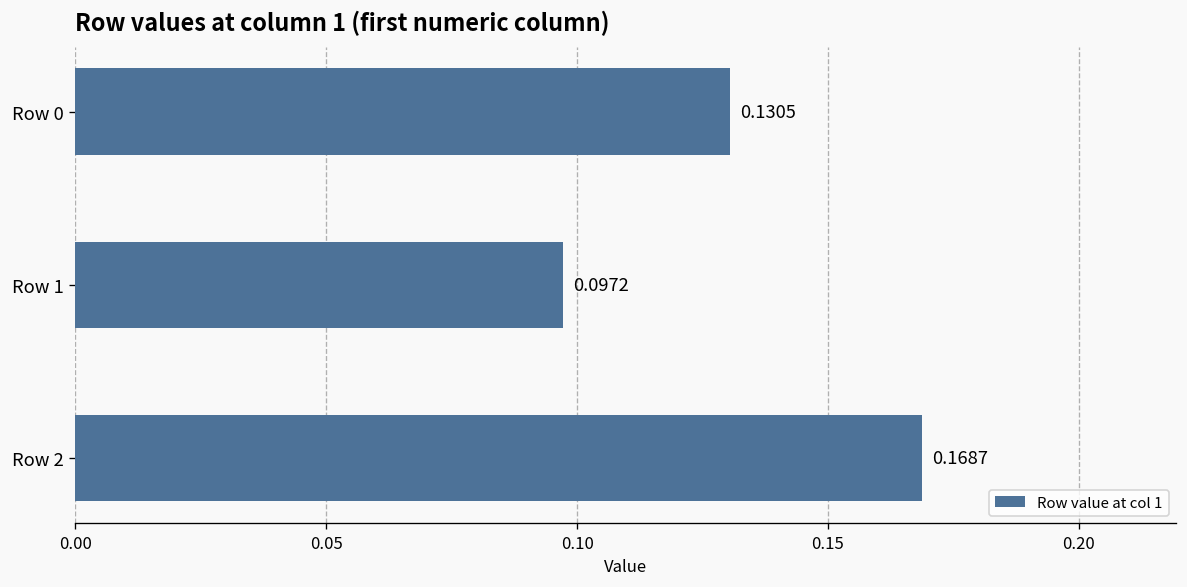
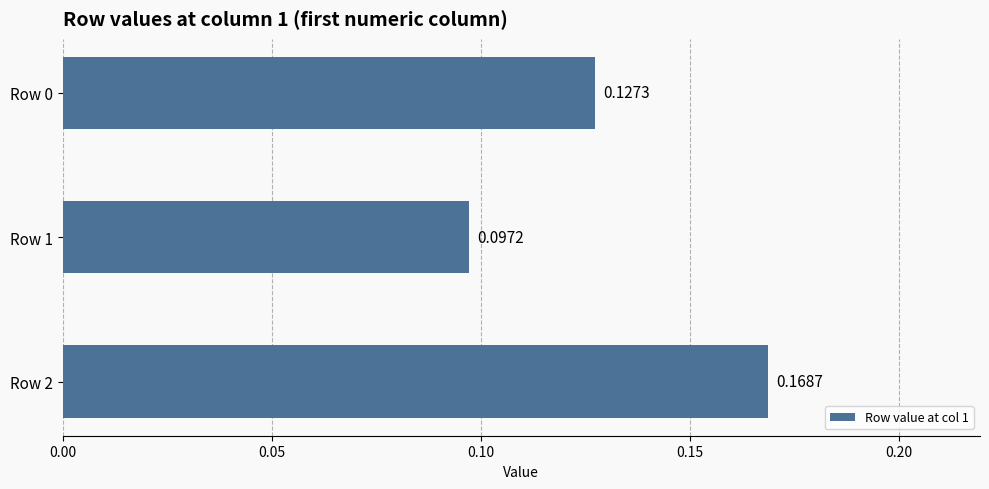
Row 0: 0.1305 -> 0.1273
